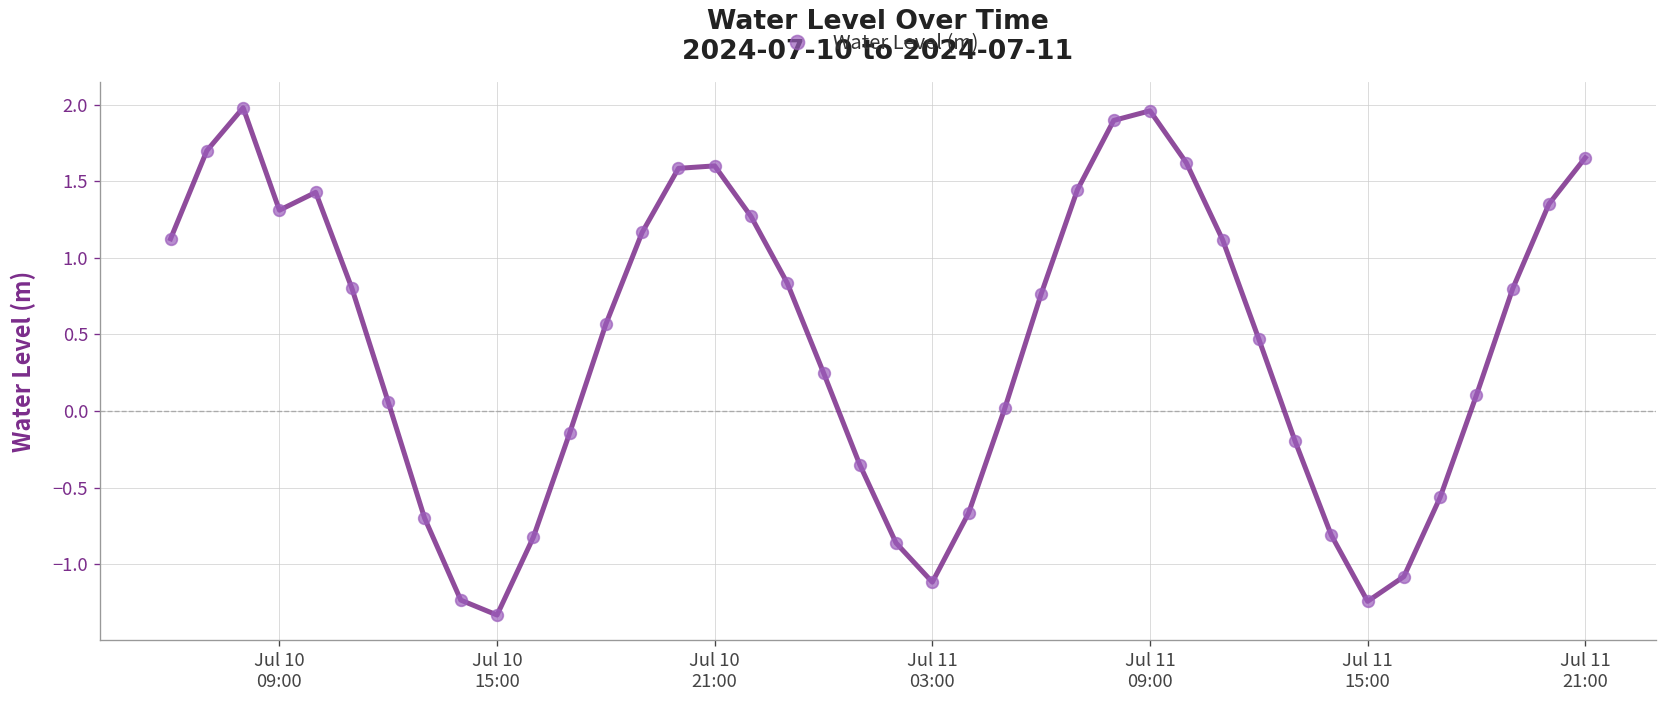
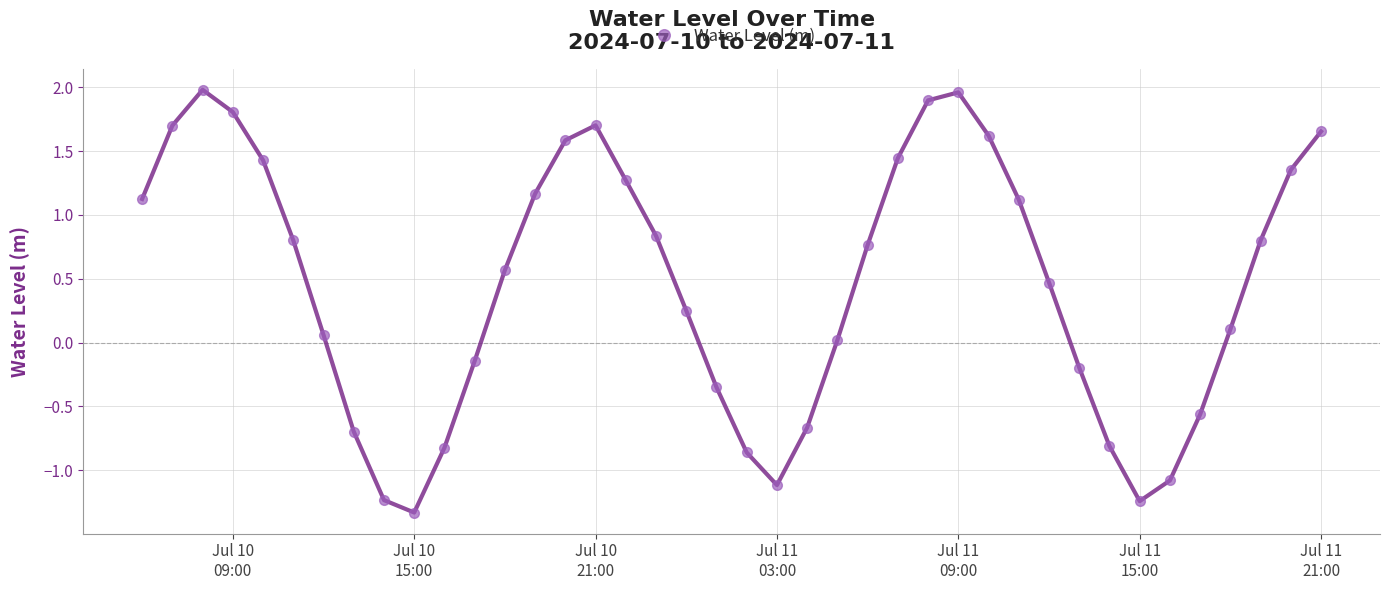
Jul 10 09:00: 1.31 -> 1.81
Jul 10 21:00: 1.60 -> 1.70
